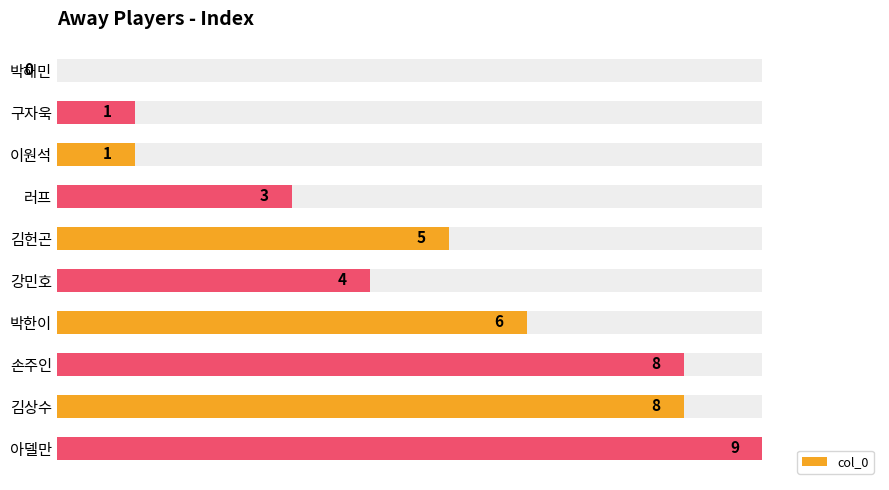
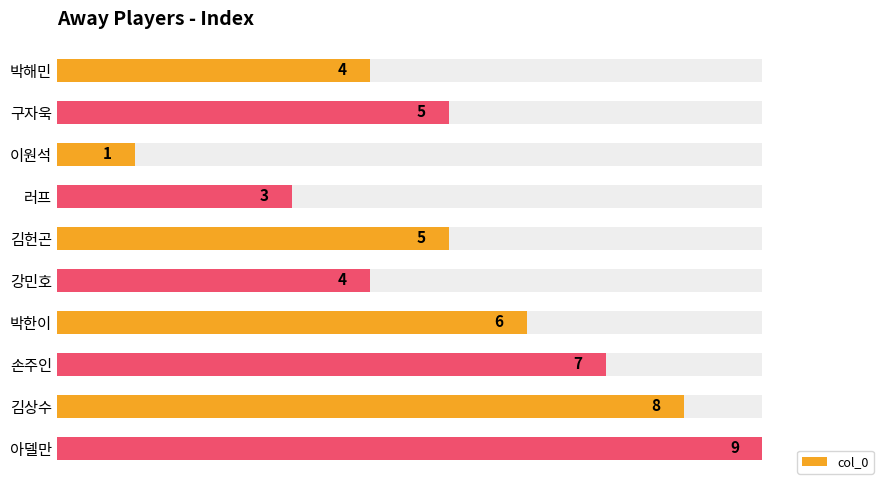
col_0, 박해민: 0 -> 4
col_0, 구자욱: 1 -> 5
col_0, 손주인: 8 -> 7
